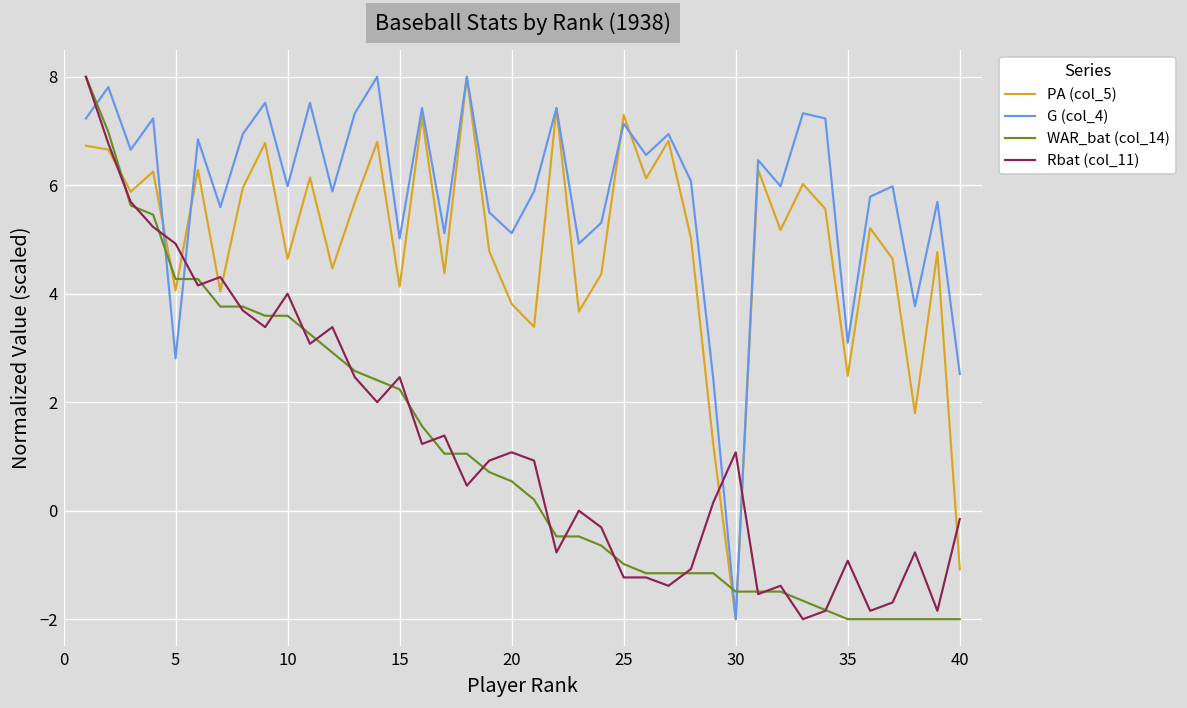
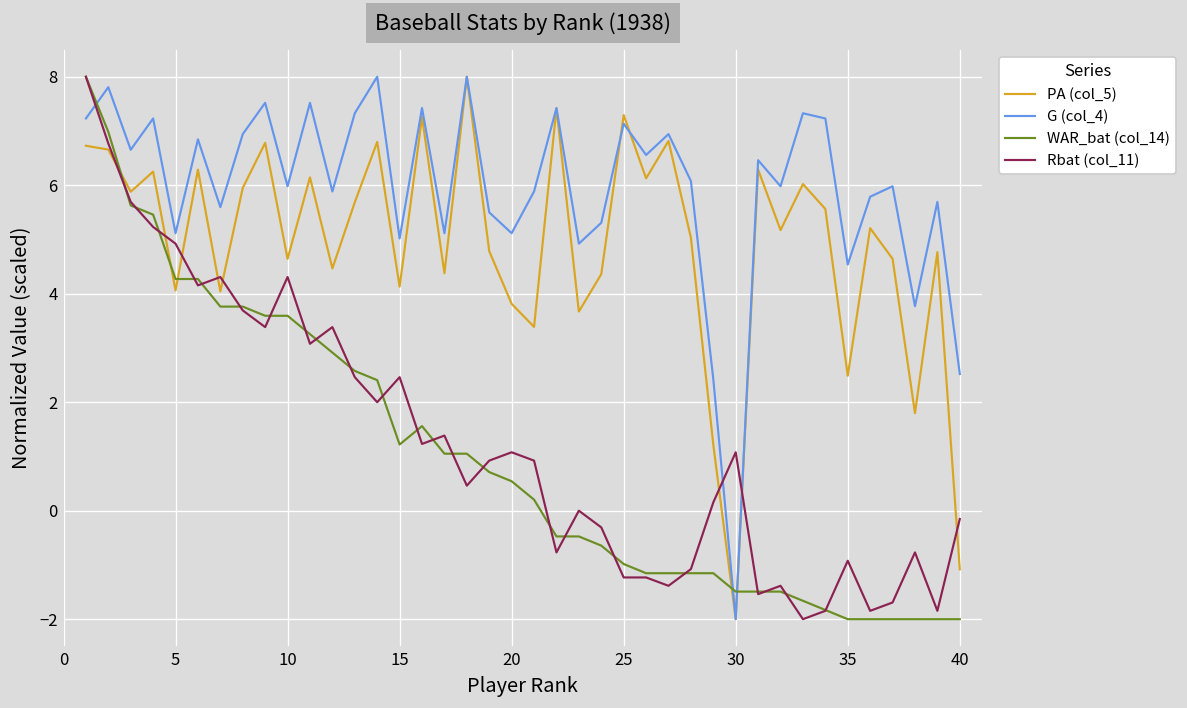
G (col_4), 5: 2.8 -> 5.1
Rbat (col_11), 10: 4.0 -> 4.3
WAR_bat (col_14), 15: 2.2 -> 1.2
G (col_4), 35: 3.1 -> 4.5
